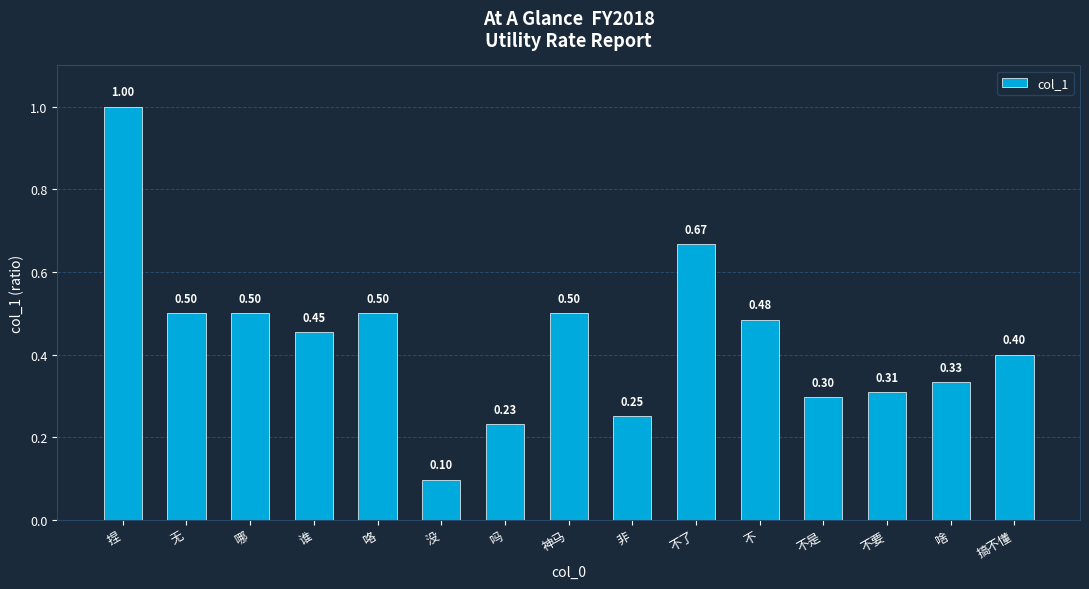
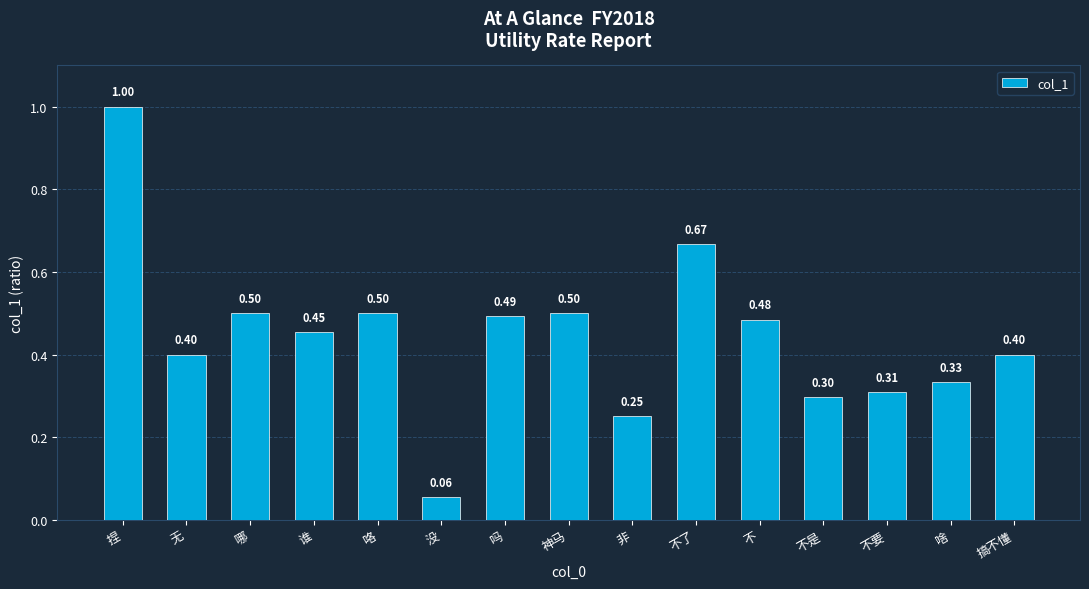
无: 0.50 -> 0.40
没: 0.10 -> 0.06
吗: 0.23 -> 0.49
